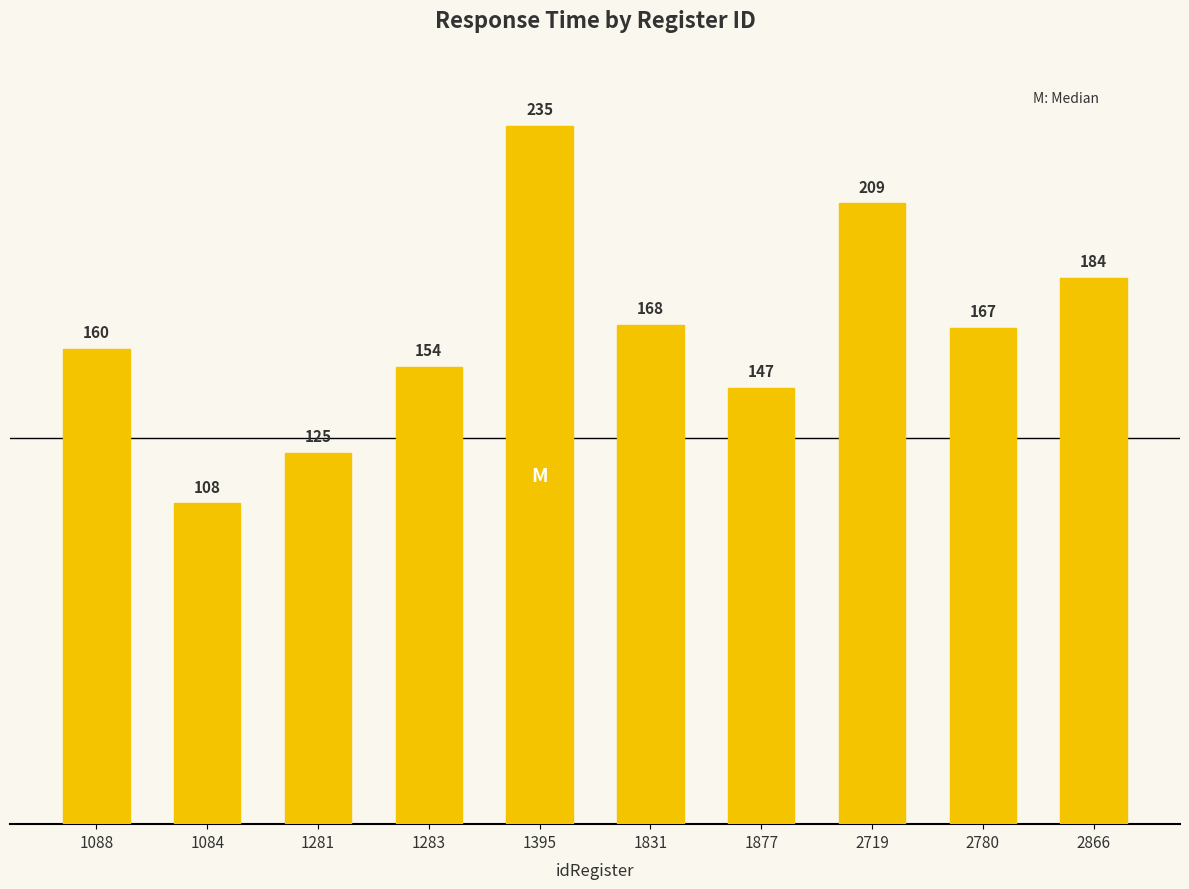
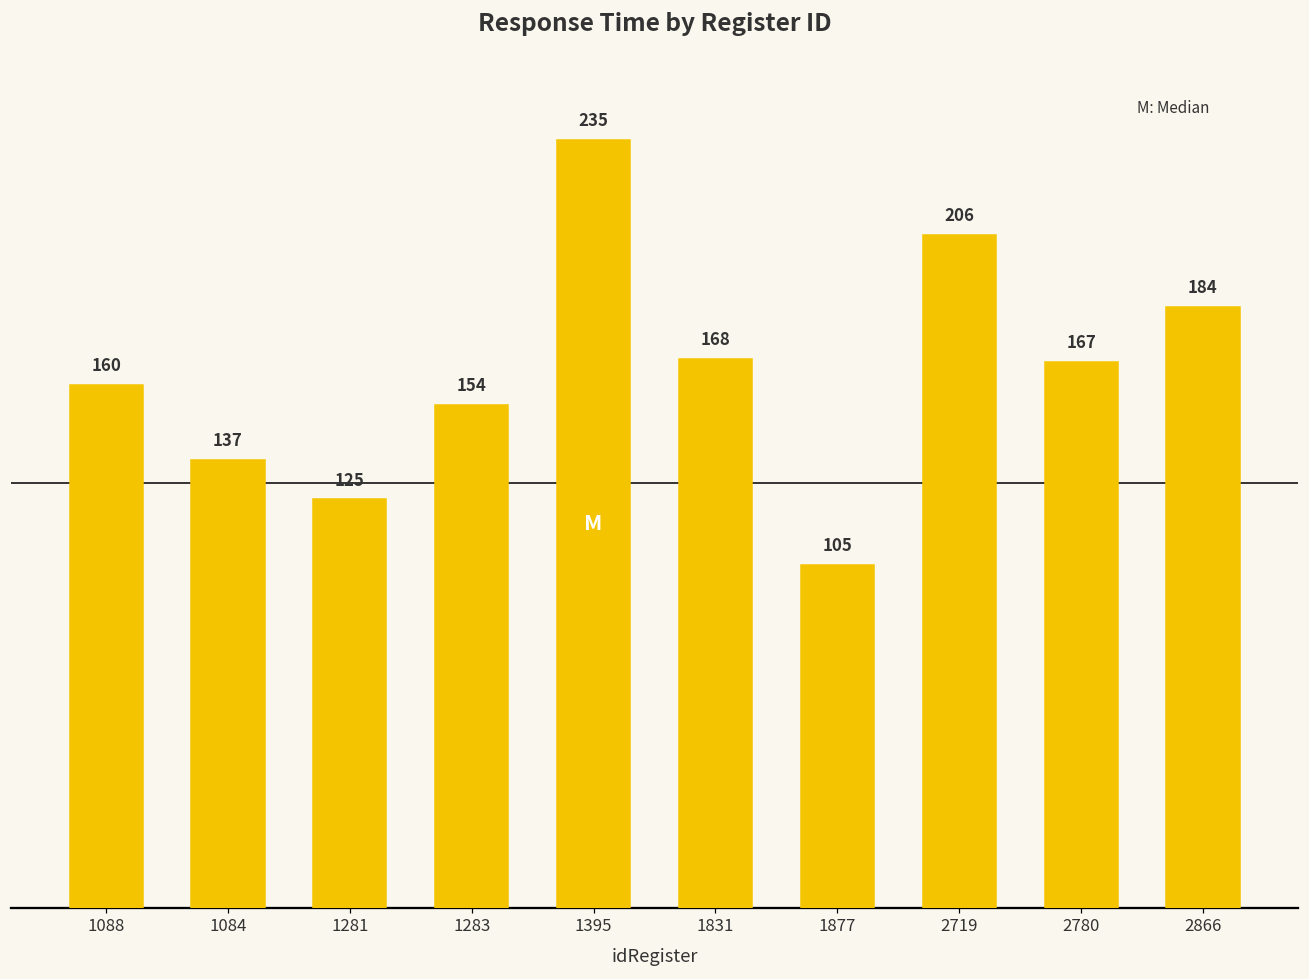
1084: 108 -> 137
1877: 147 -> 105
2719: 209 -> 206
